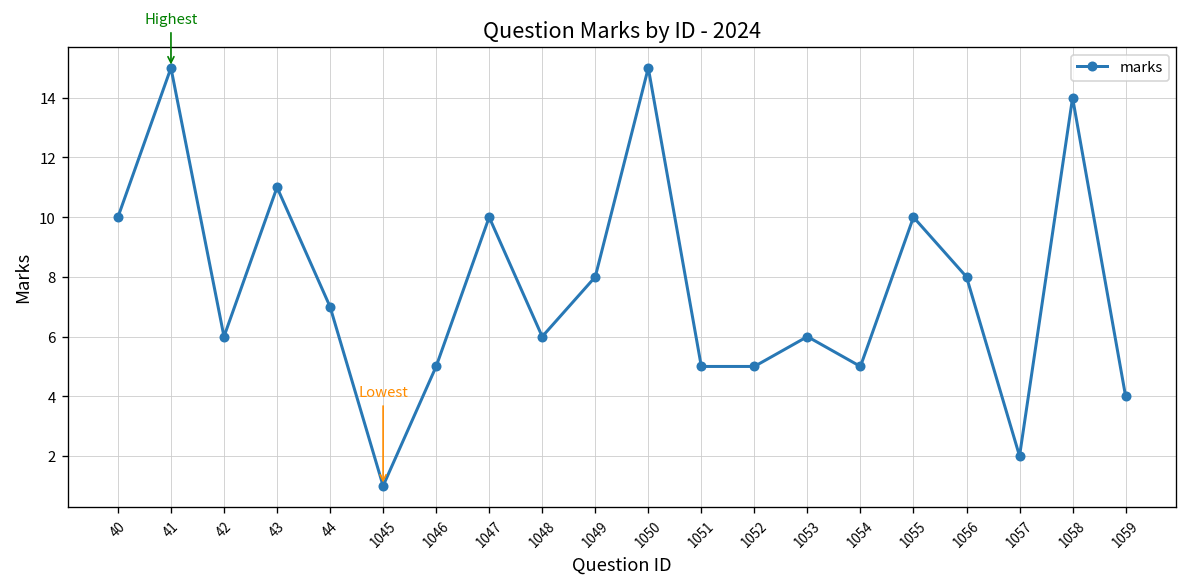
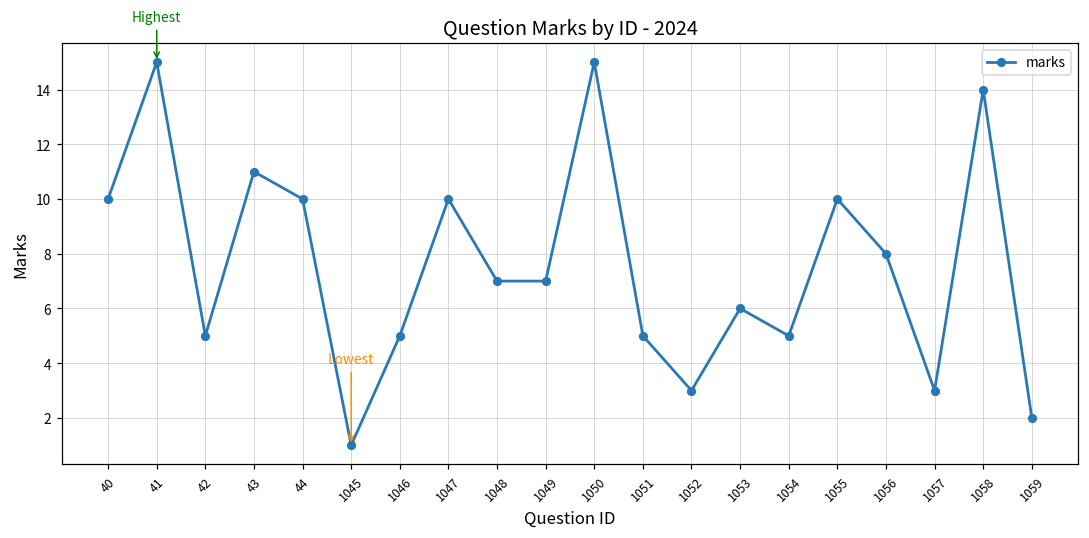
42: 6 -> 5
44: 7 -> 10
1048: 6 -> 7
1049: 8 -> 7
1052: 5 -> 3
1057: 2 -> 3
1059: 4 -> 2
